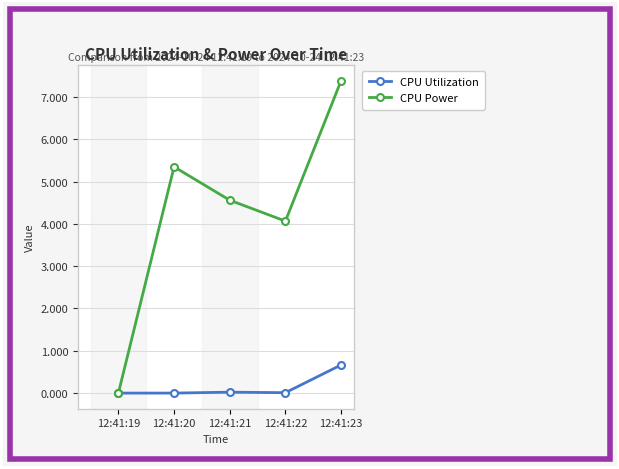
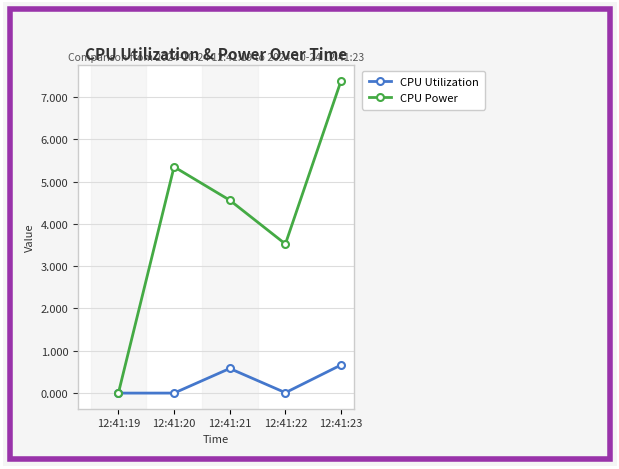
CPU Utilization, 12:41:21: 0.0 -> 0.6
CPU Power, 12:41:22: 4.1 -> 3.5
